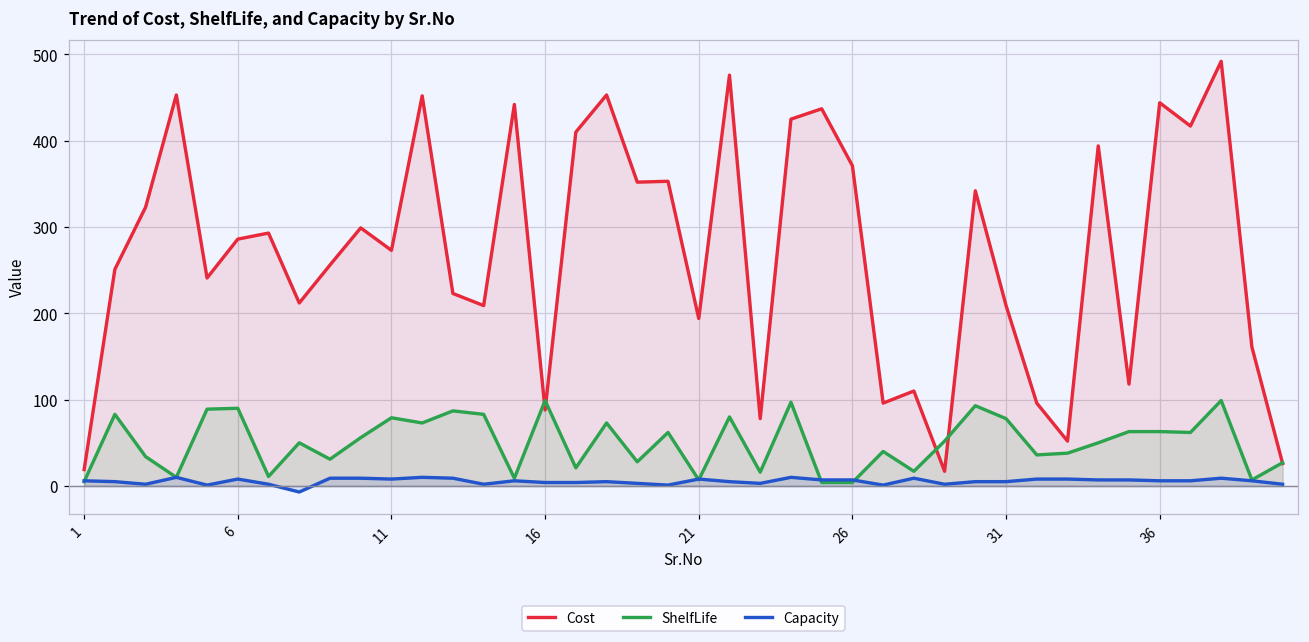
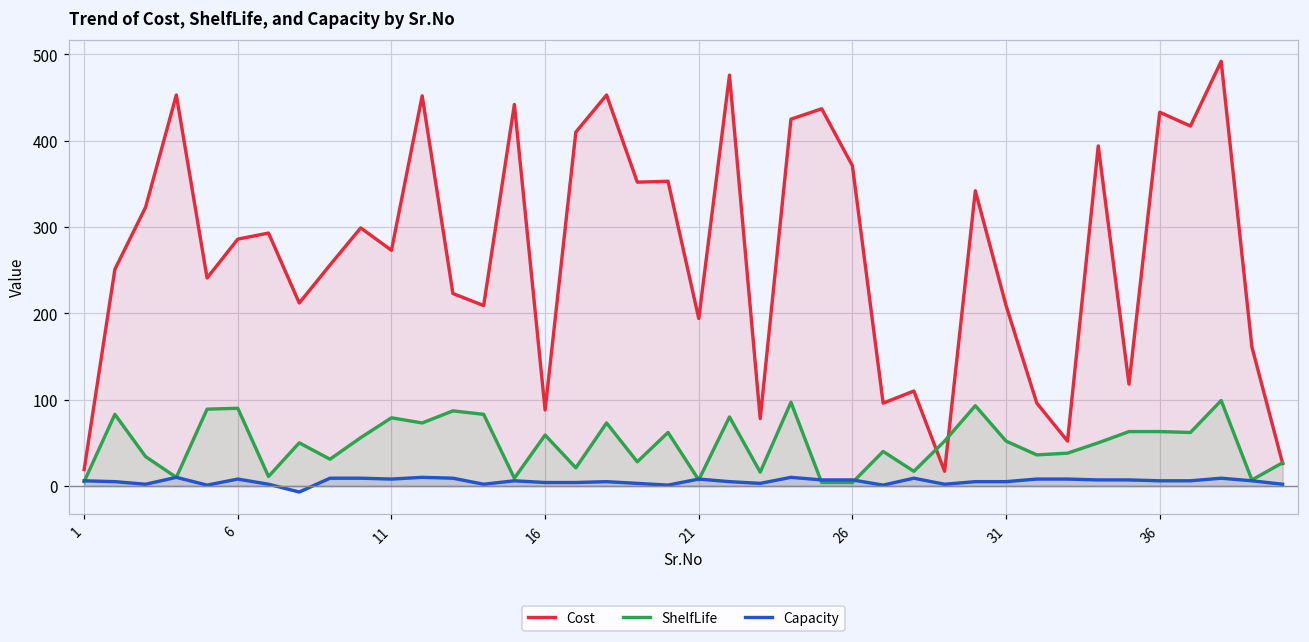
ShelfLife, 16: 100 -> 60
ShelfLife, 31: 80 -> 50
Cost, 36: 440 -> 430
